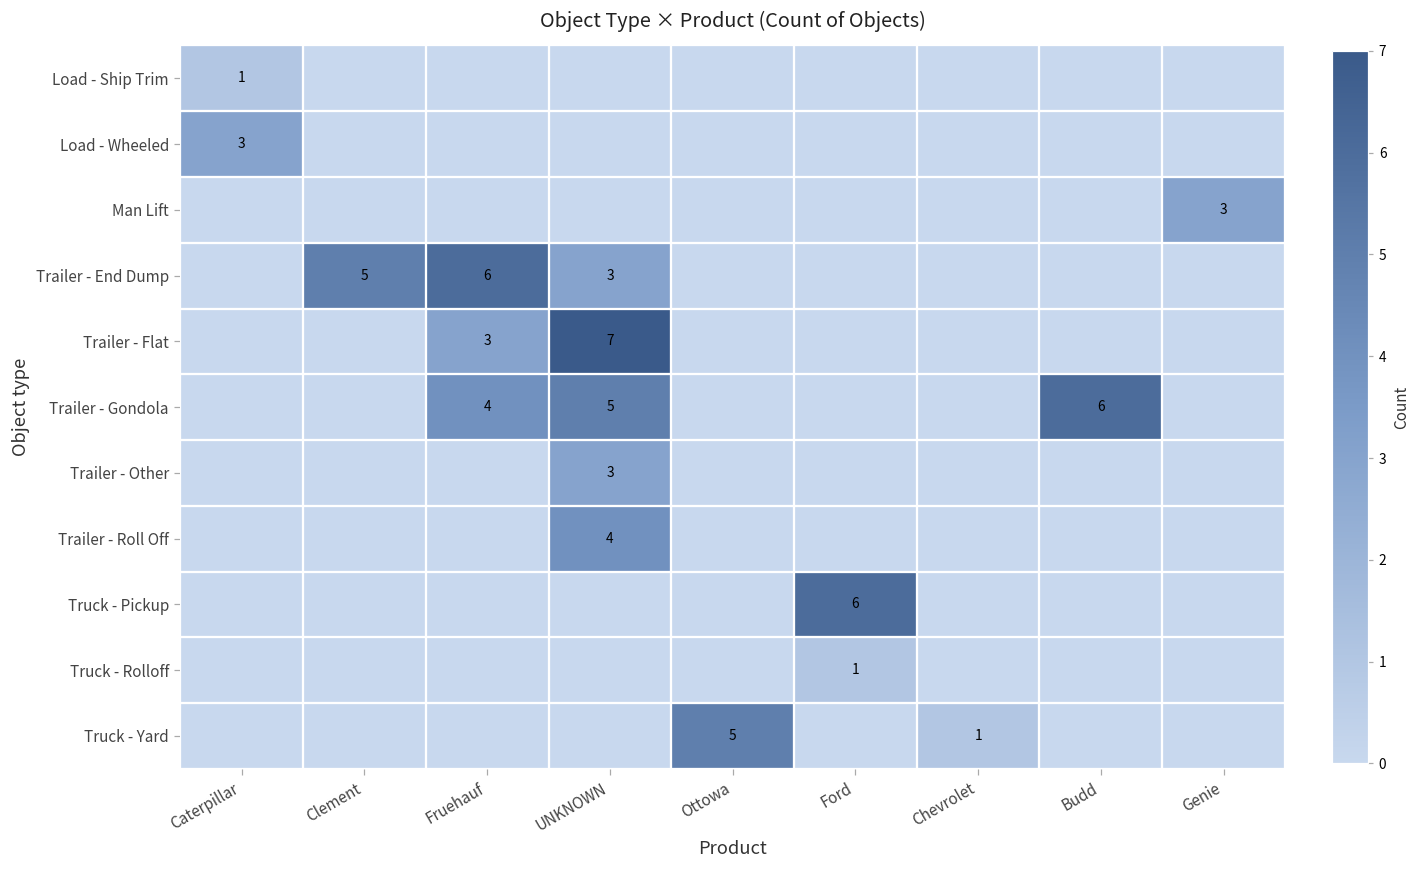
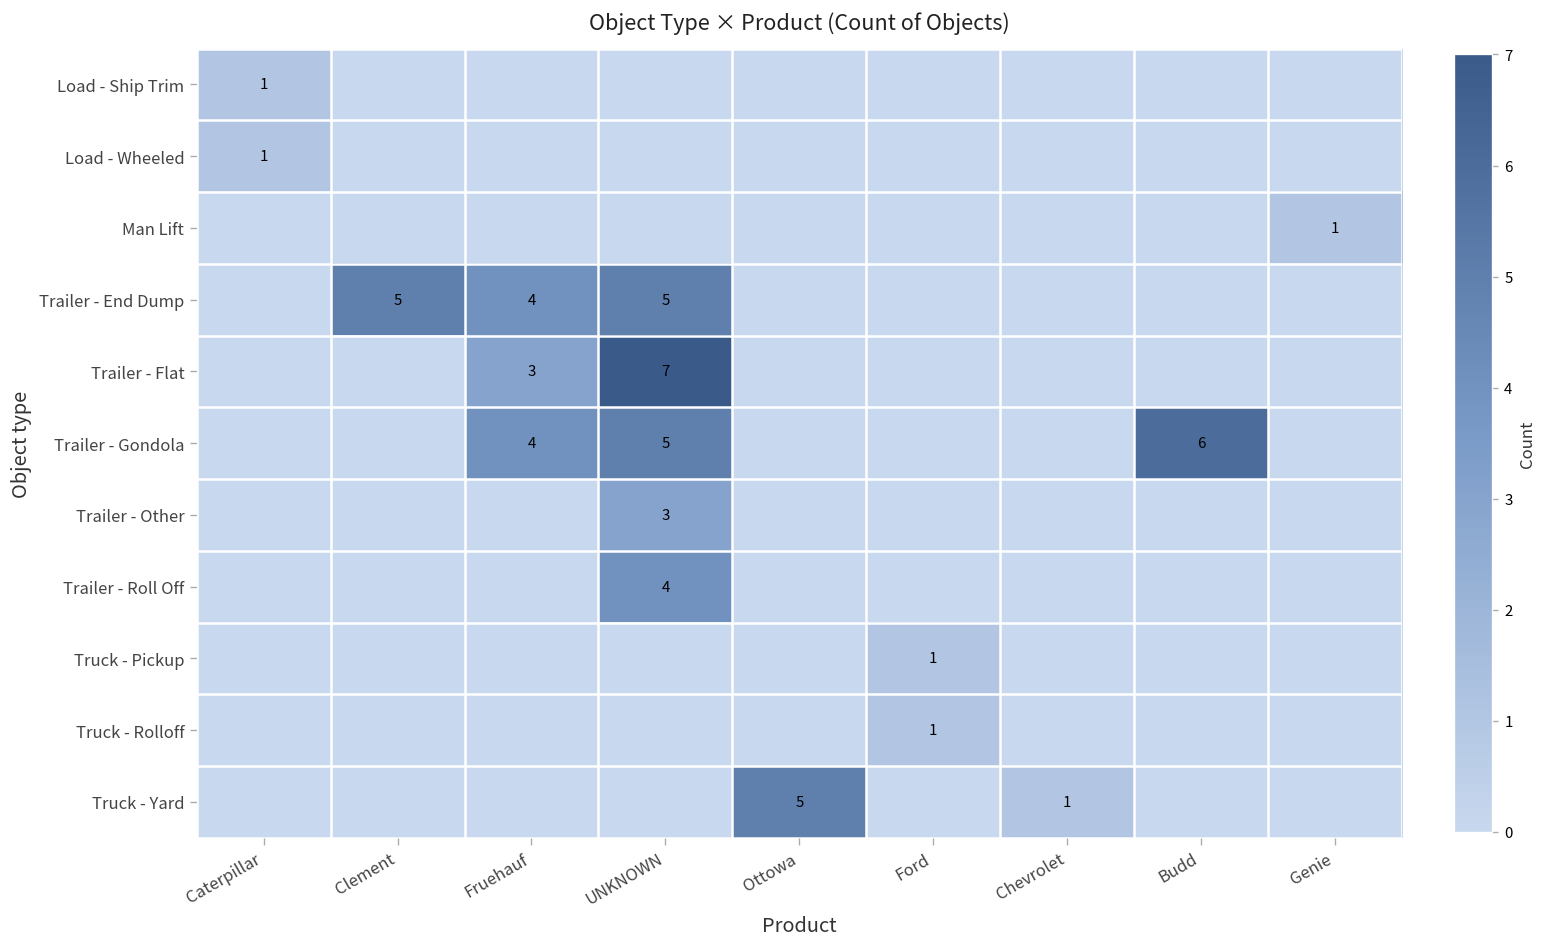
Load - Wheeled, Caterpillar: 3 -> 1
Man Lift, Genie: 3 -> 1
Trailer - End Dump, Fruehauf: 6 -> 4
Trailer - End Dump, UNKNOWN: 3 -> 5
Truck - Pickup, Ford: 6 -> 1
